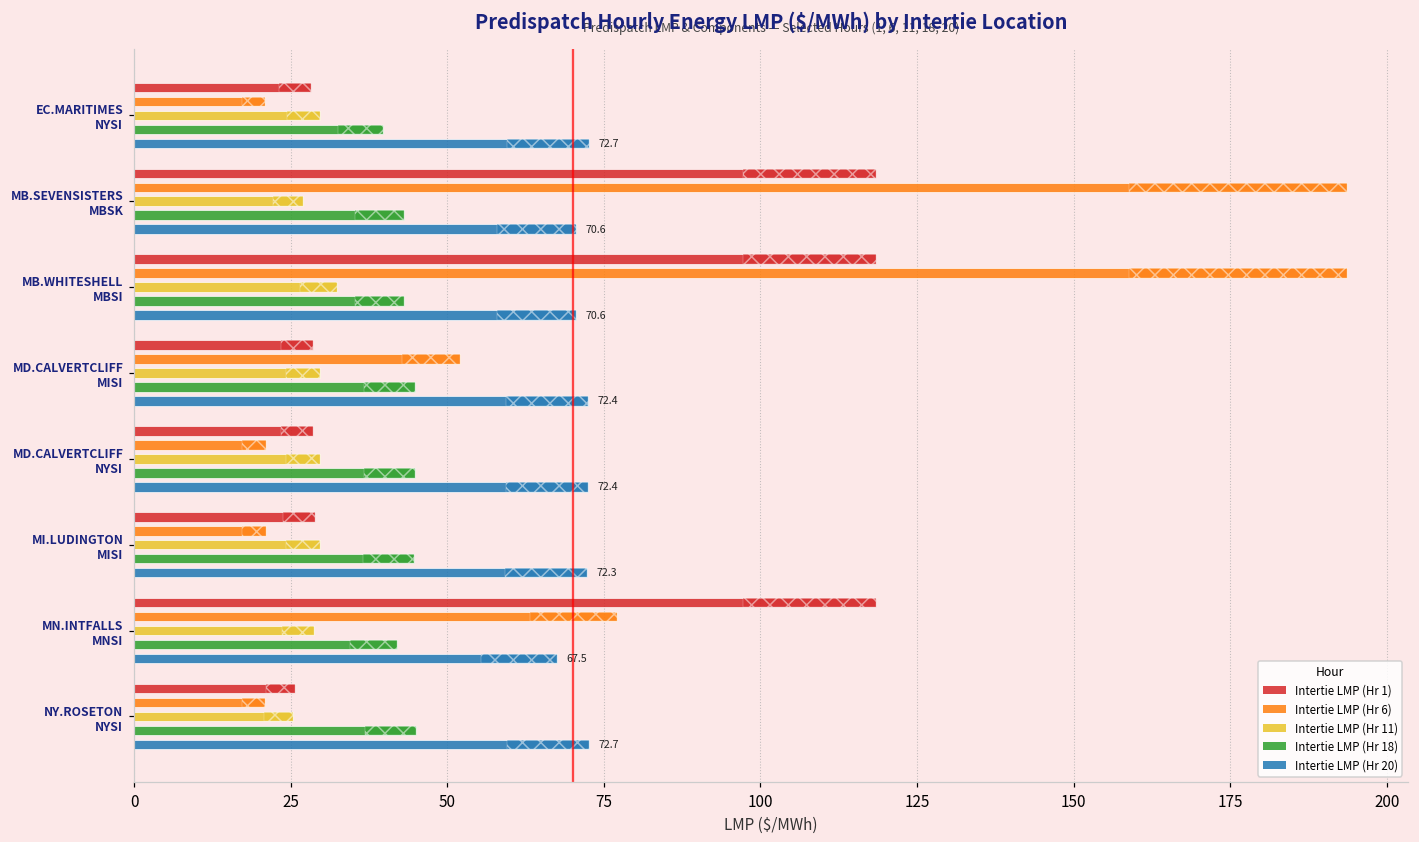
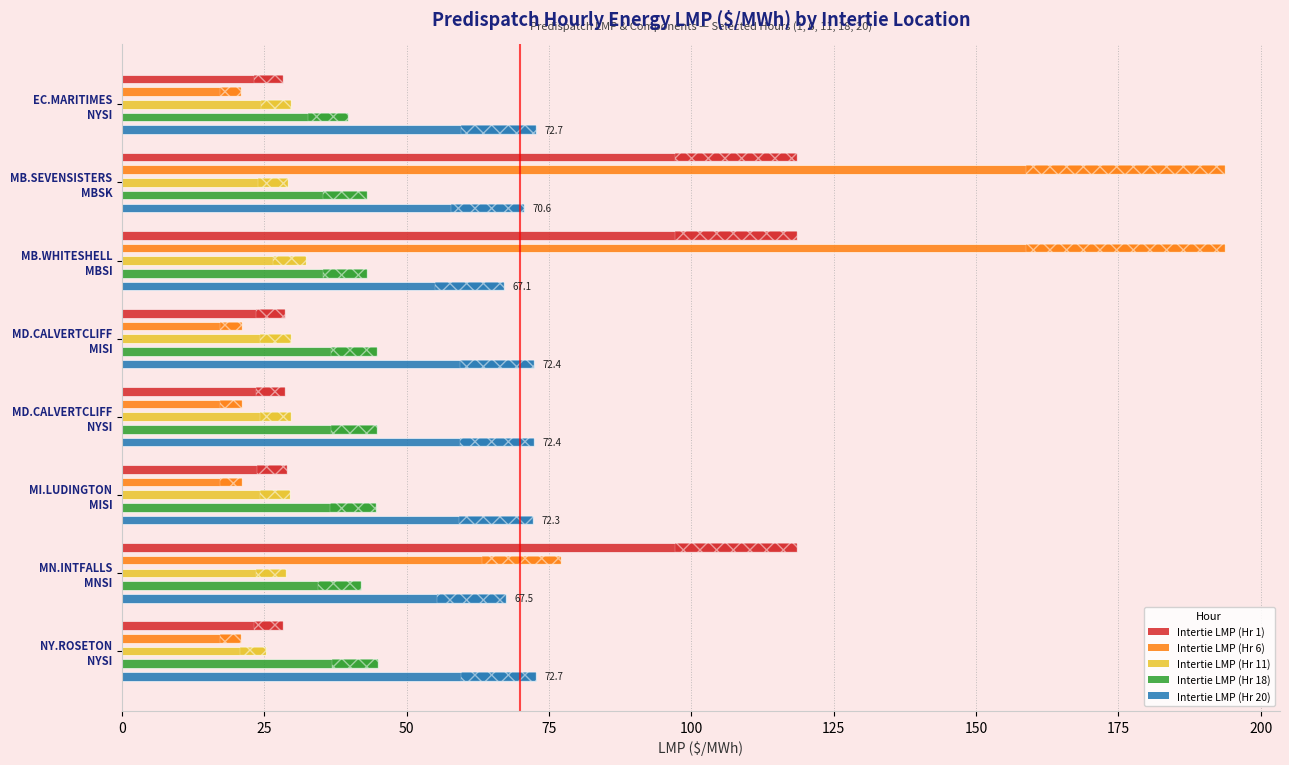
Intertie LMP (Hr 11), MB.SEVENSISTERS MBSK: 27 -> 29
Intertie LMP (Hr 20), MB.WHITESHELL MBSI: 70.6 -> 67.1
Intertie LMP (Hr 6), MD.CALVERTCLIFF MISI: 52 -> 21
Intertie LMP (Hr 1), NY.ROSETON NYSI: 26 -> 28
